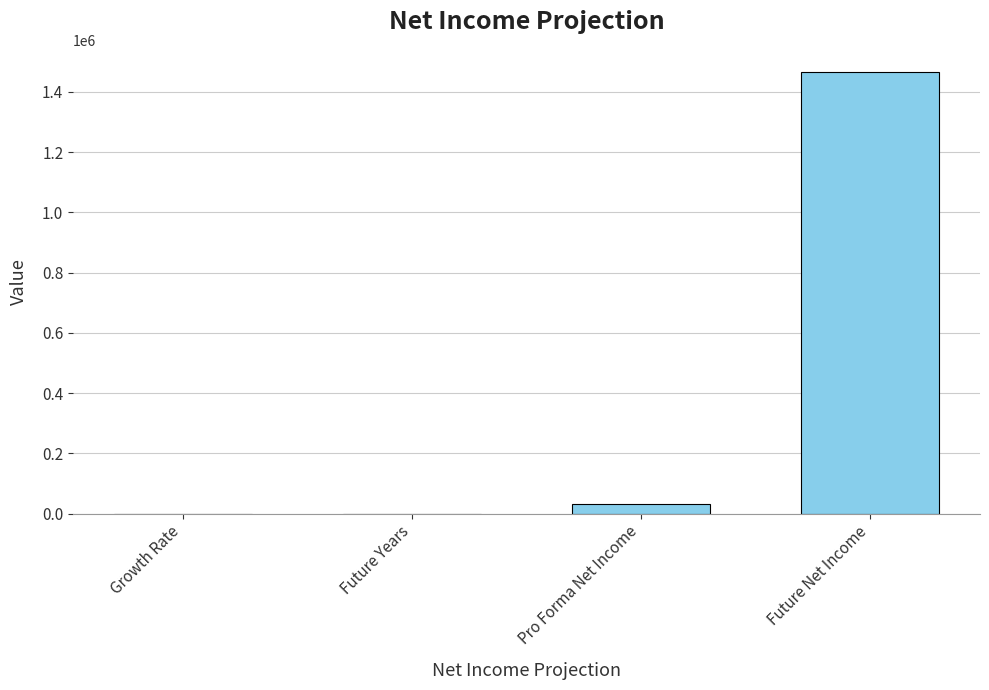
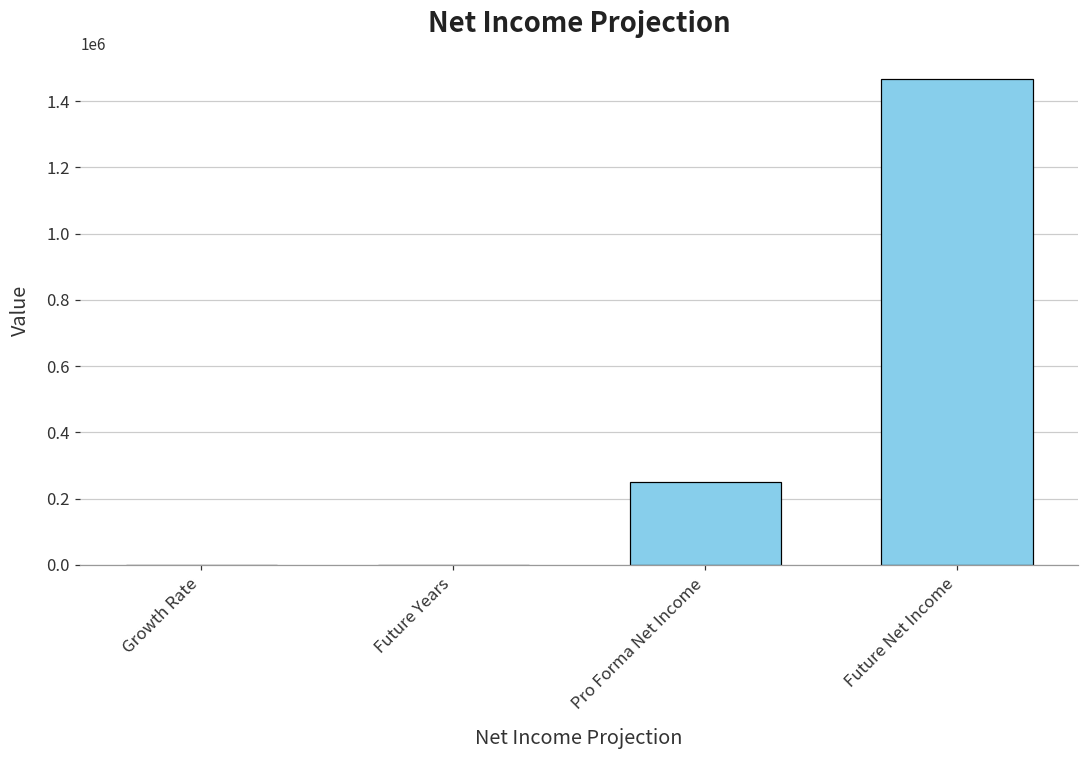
Pro Forma Net Income: 30000 -> 250000
